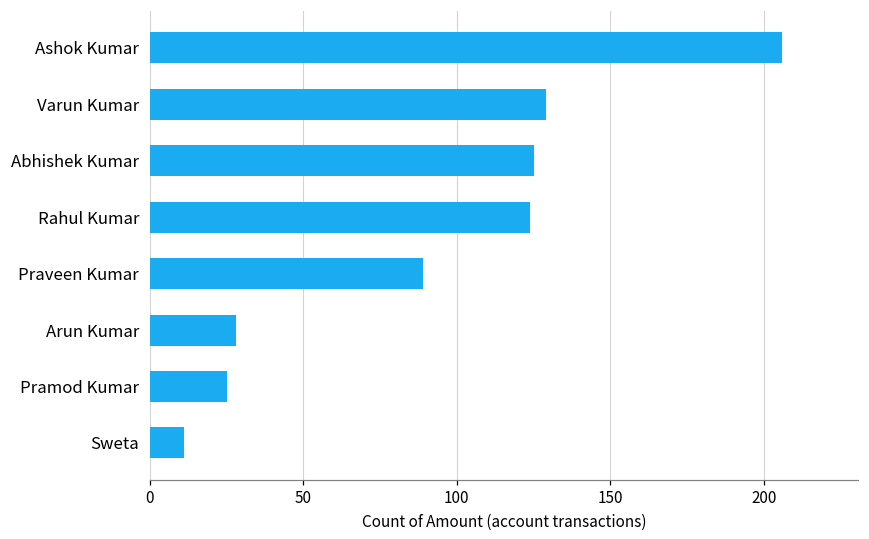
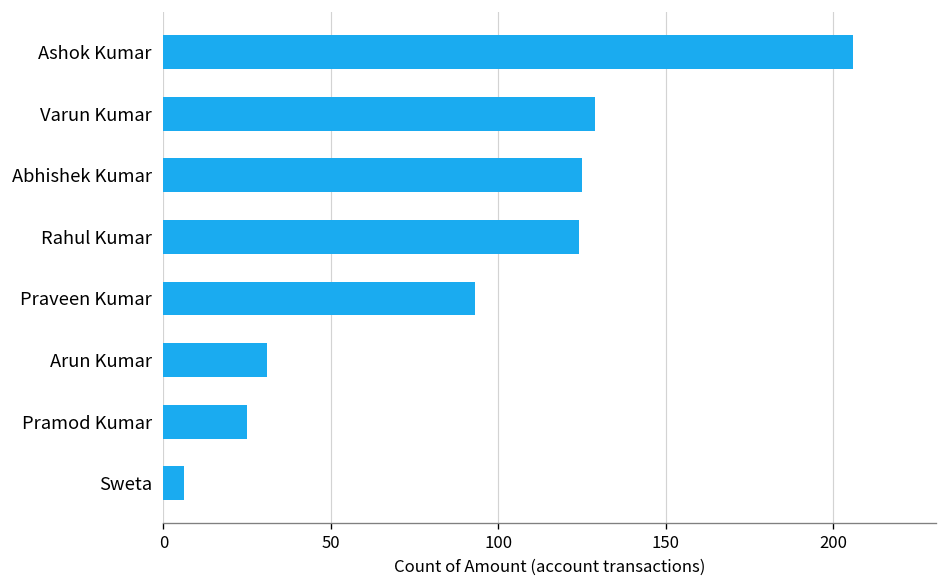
Praveen Kumar: 89 -> 93
Arun Kumar: 28 -> 31
Sweta: 11 -> 6
